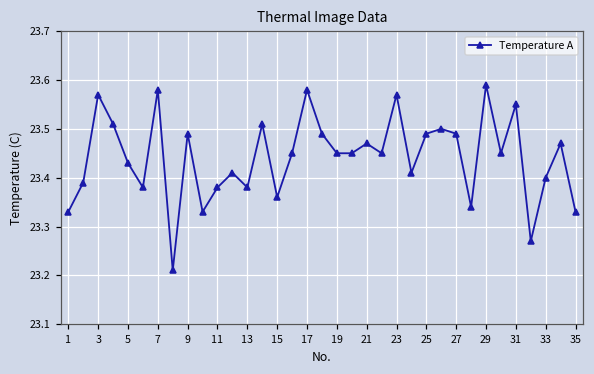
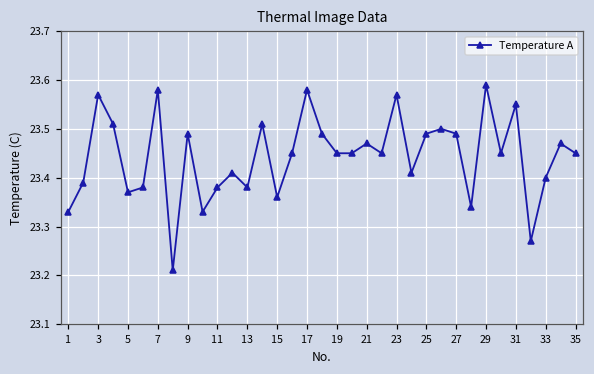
5: 23.43 -> 23.37
35: 23.33 -> 23.45
